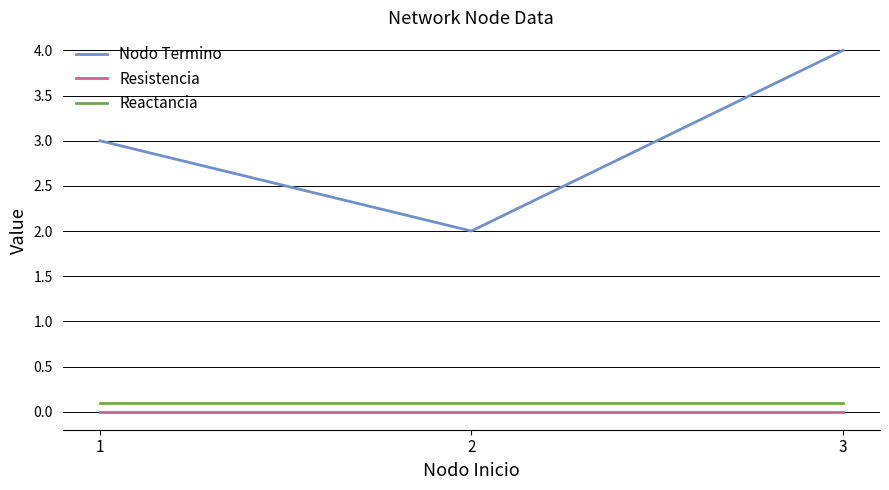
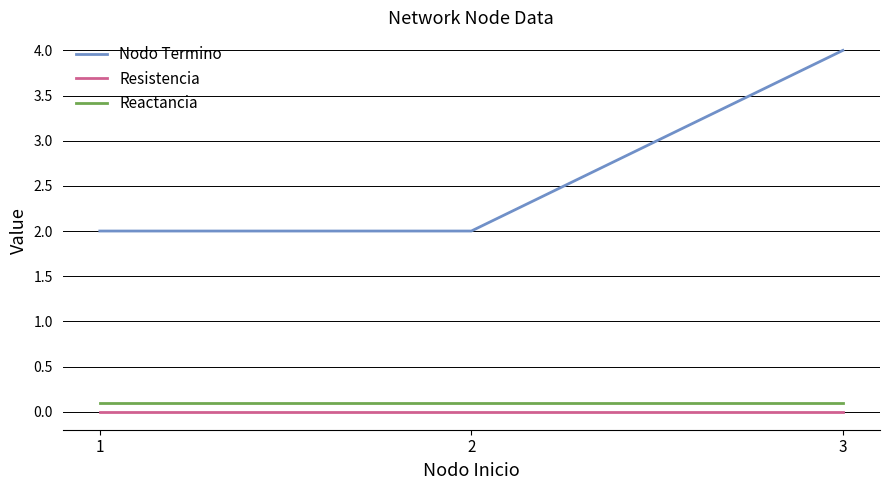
Nodo Termino, 1: 3 -> 2
